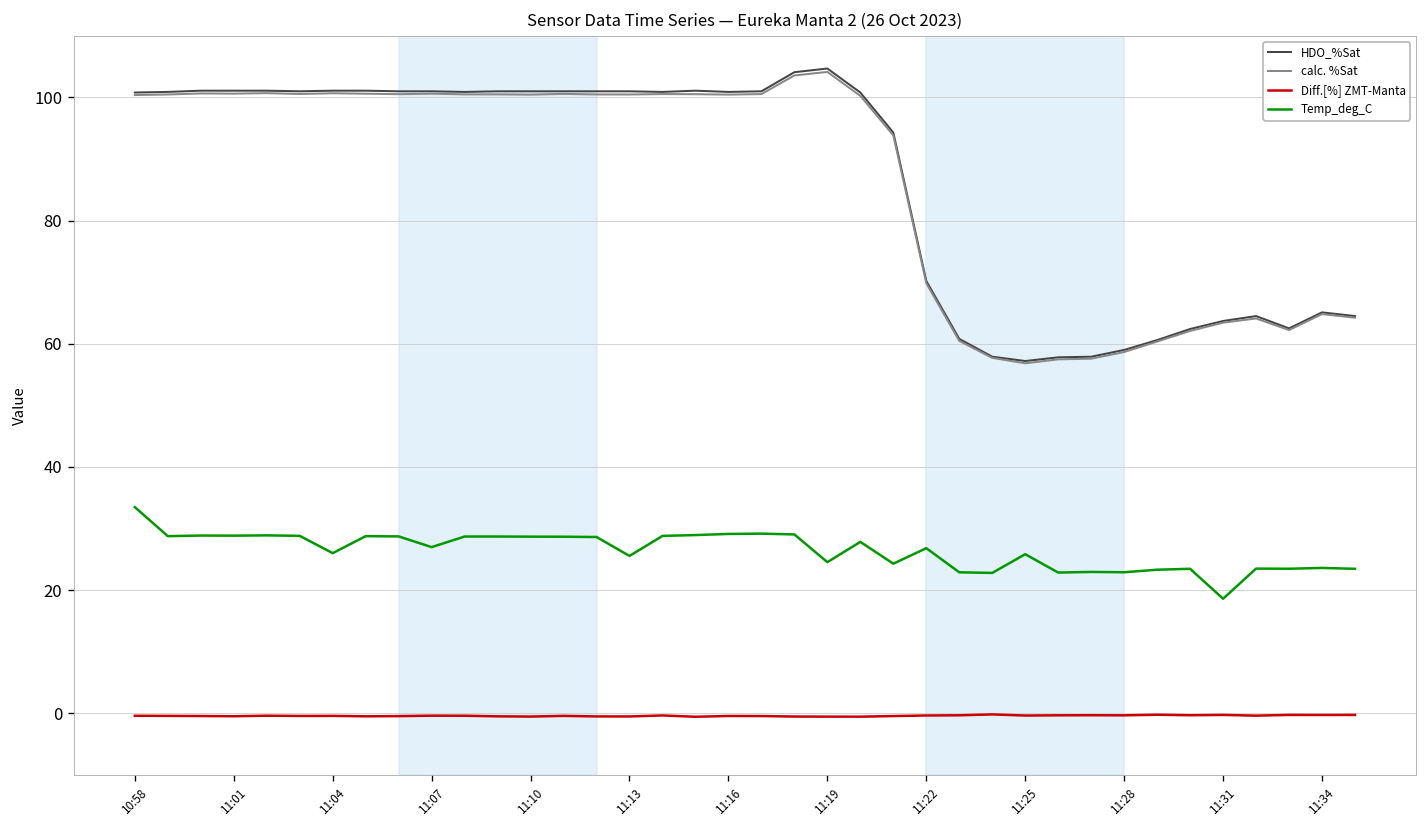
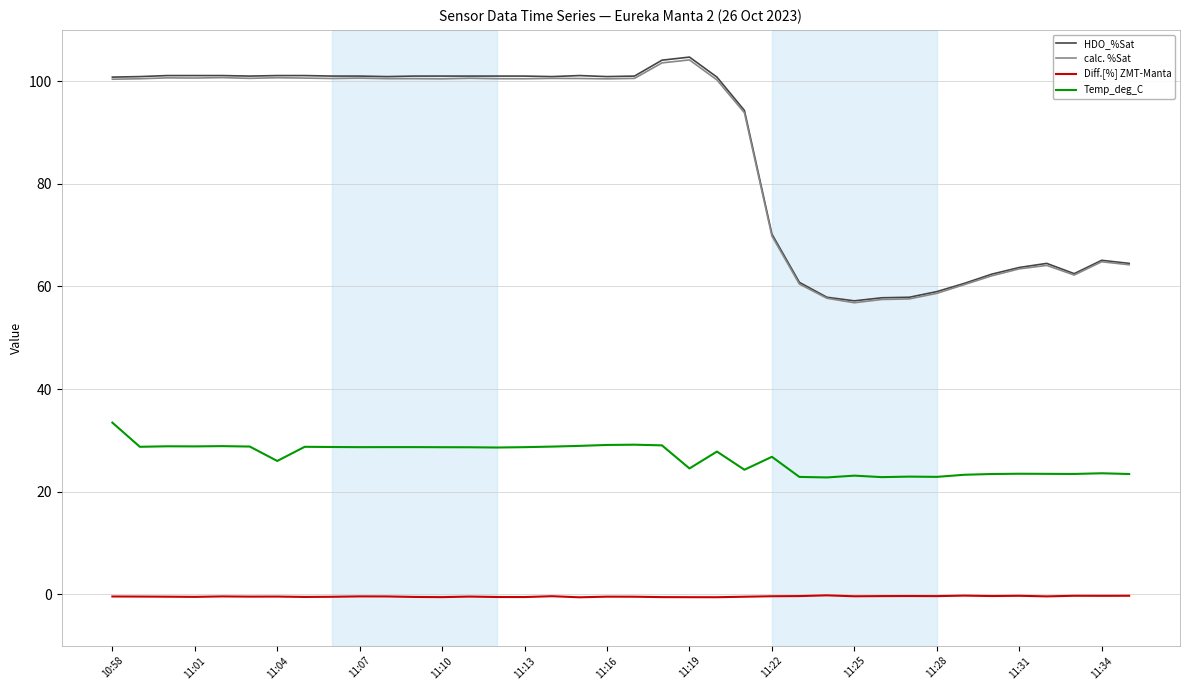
Temp_deg_C, 11:07: 27 -> 29
Temp_deg_C, 11:13: 26 -> 29
Temp_deg_C, 11:25: 26 -> 23
Temp_deg_C, 11:31: 19 -> 24
